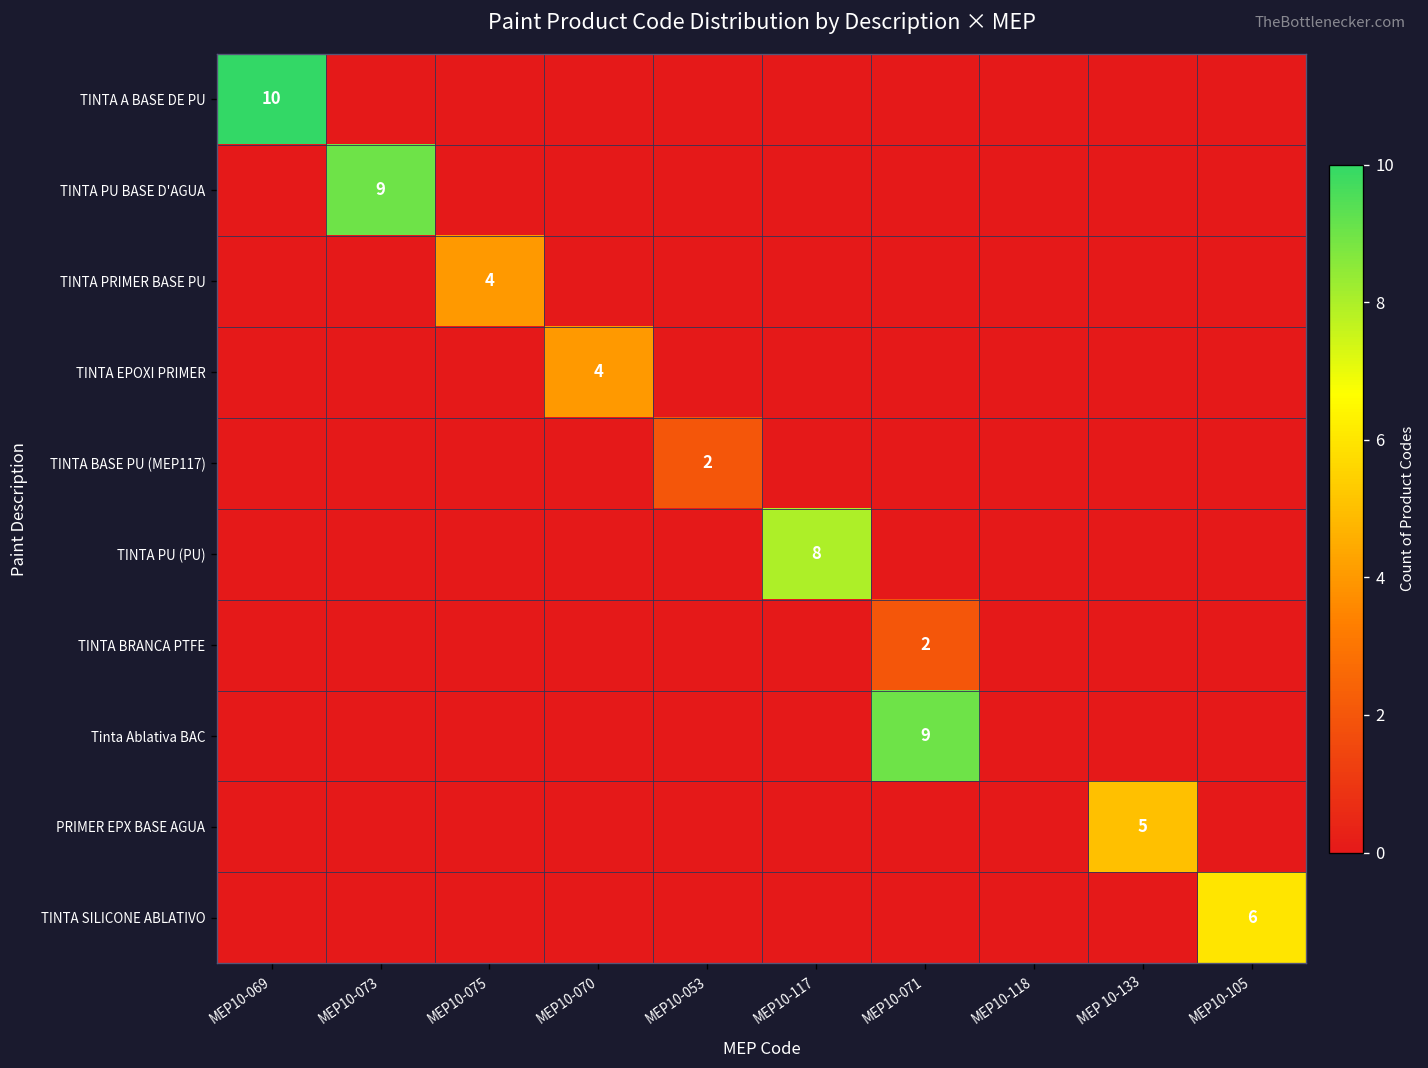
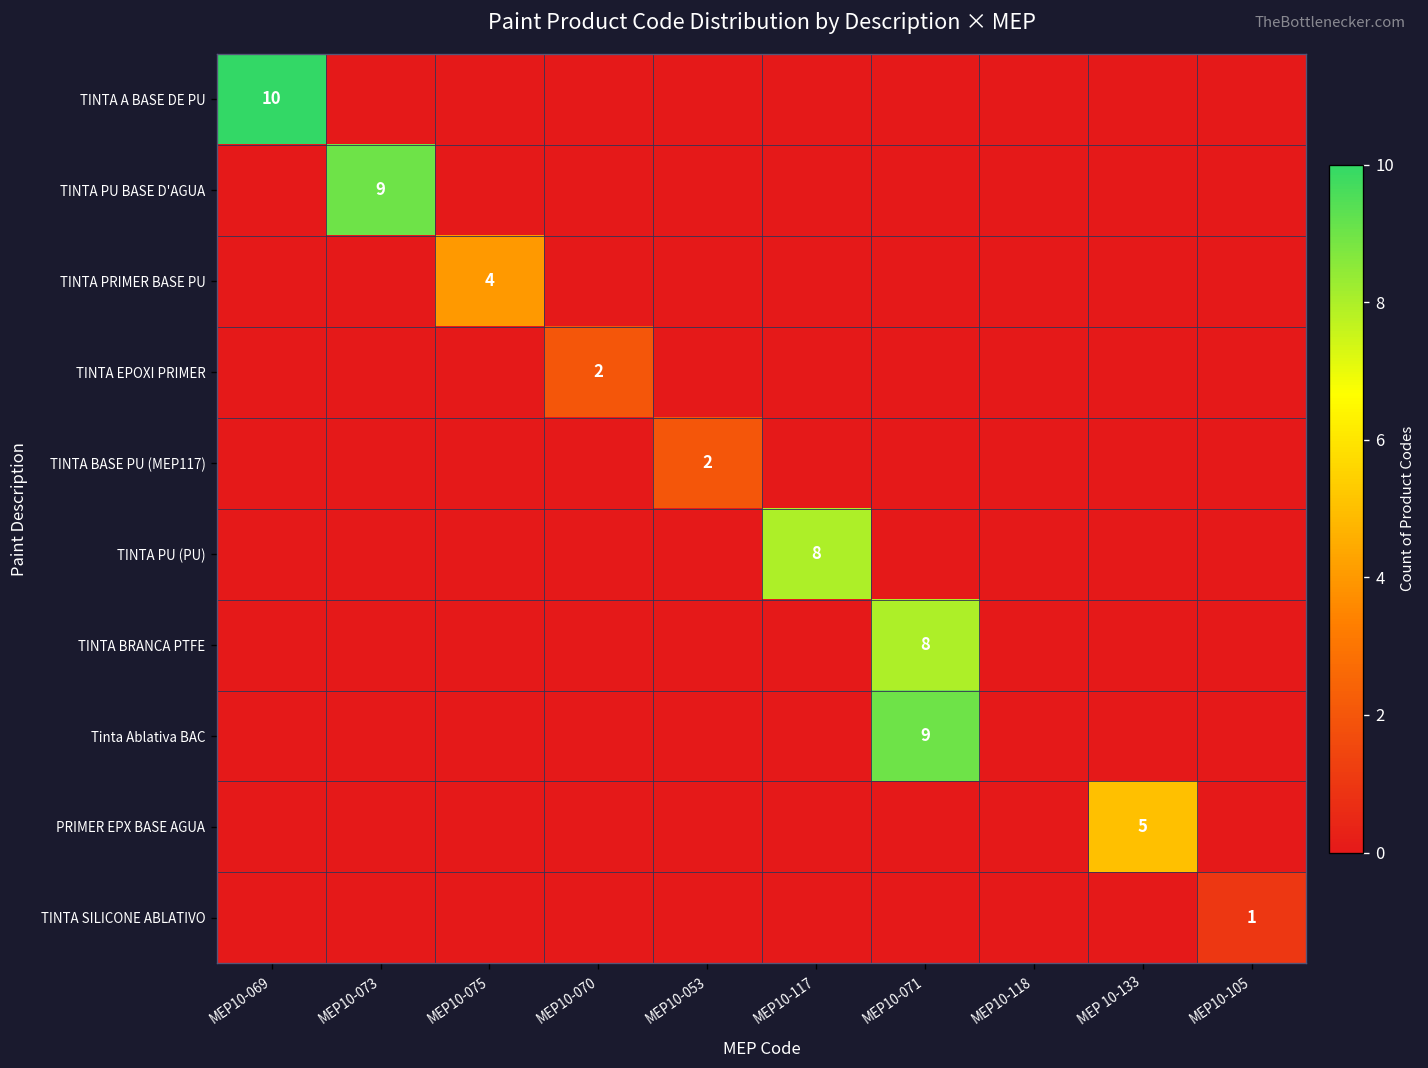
TINTA EPOXI PRIMER, MEP10-070: 4 -> 2
TINTA BRANCA PTFE, MEP10-071: 2 -> 8
TINTA SILICONE ABLATIVO, MEP10-105: 6 -> 1
